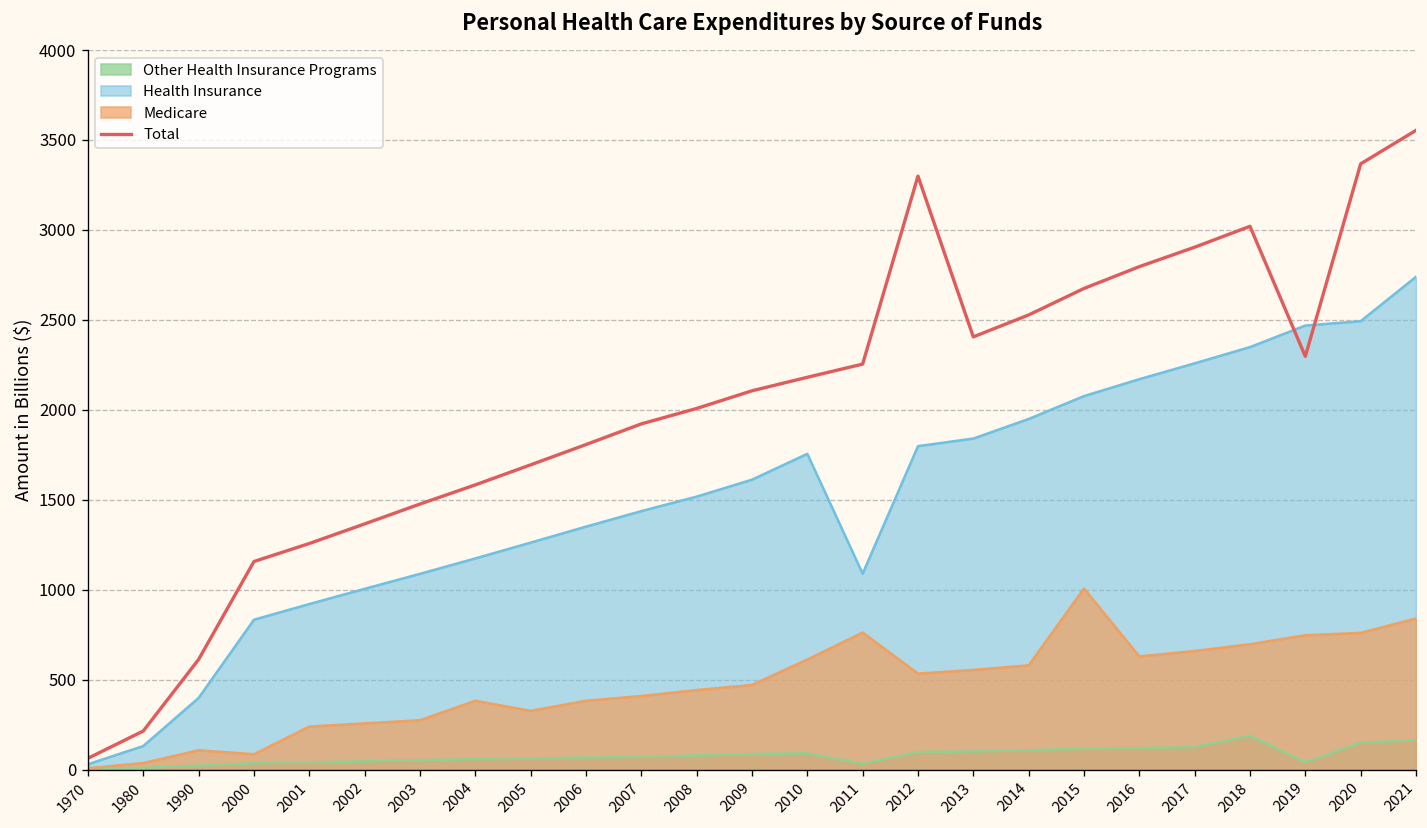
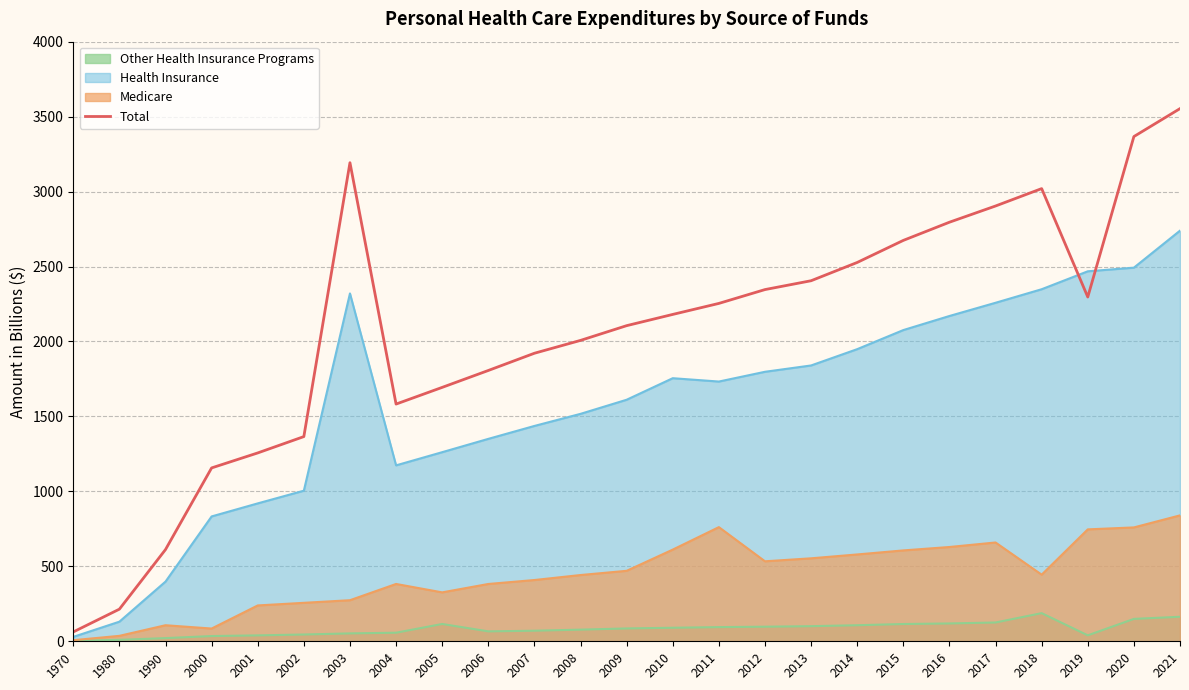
Health Insurance, 2003: 1090 -> 2320
Total, 2003: 1480 -> 3190
Other Health Insurance Programs, 2005: 60 -> 120
Other Health Insurance Programs, 2011: 30 -> 90
Health Insurance, 2011: 1090 -> 1730
Total, 2012: 3300 -> 2350
Medicare, 2015: 1010 -> 610
Medicare, 2018: 700 -> 440
